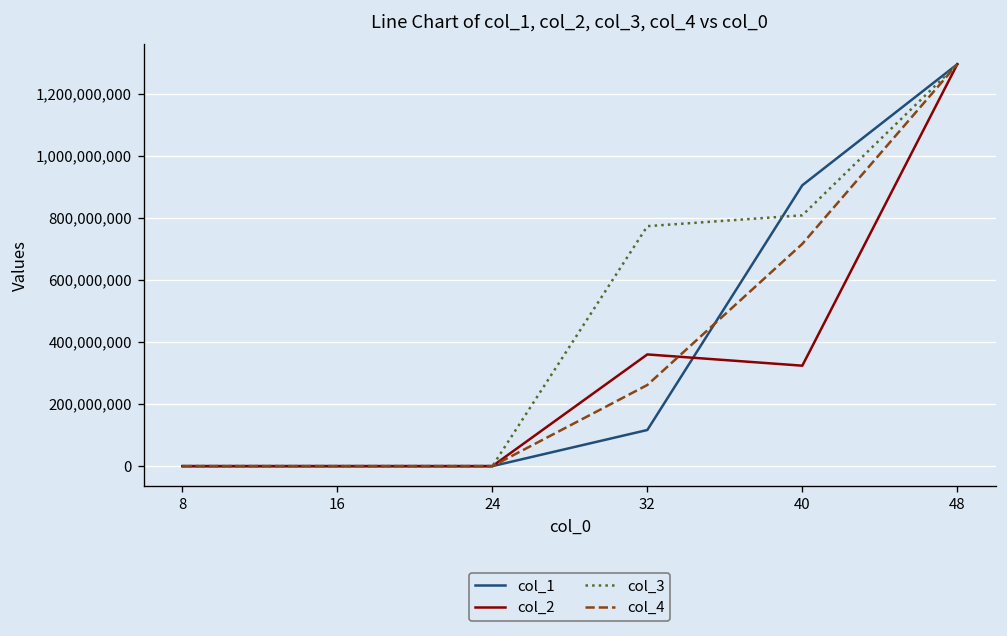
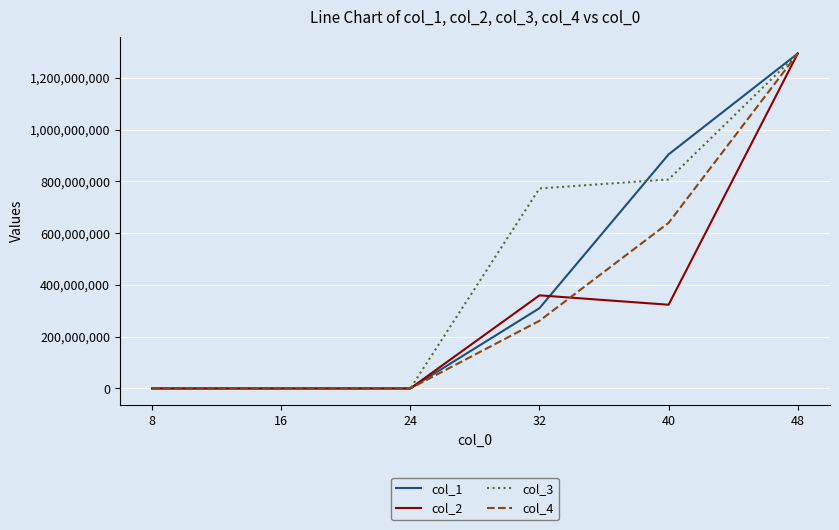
col_1, 32: 120,000,000 -> 310,000,000
col_4, 40: 720,000,000 -> 640,000,000
